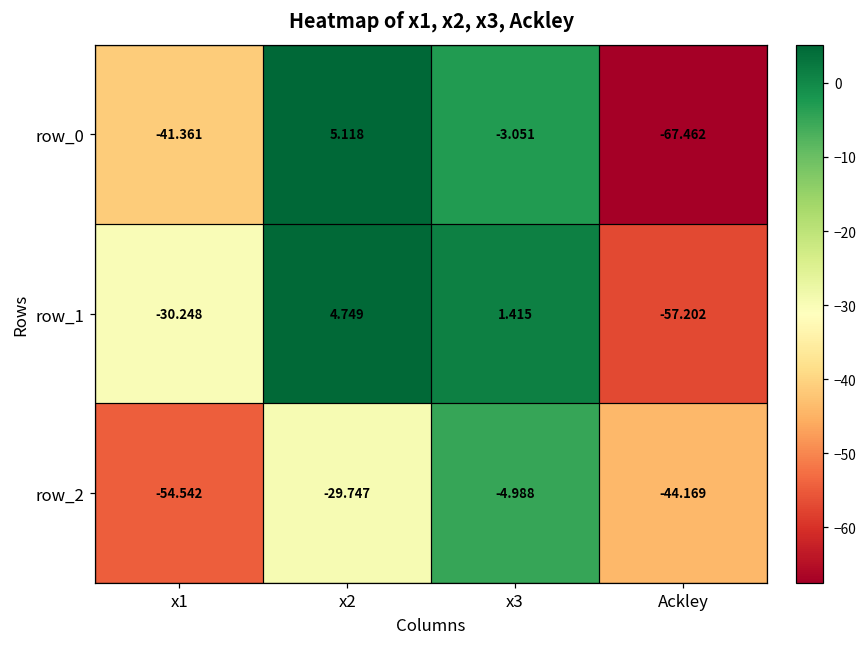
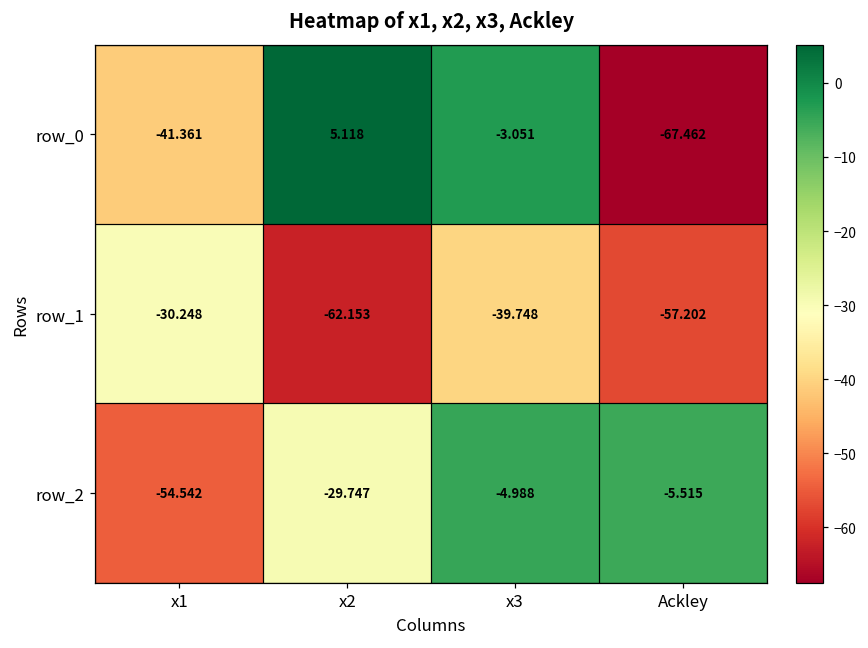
row_1, x2: 4.749 -> -62.153
row_1, x3: 1.415 -> -39.748
row_2, Ackley: -44.169 -> -5.515
